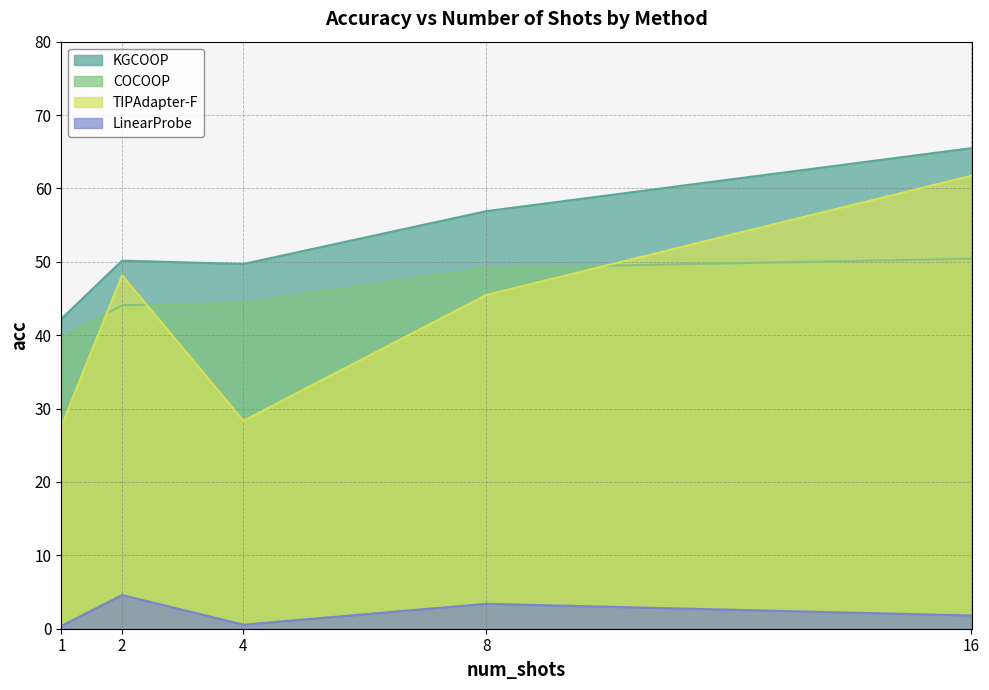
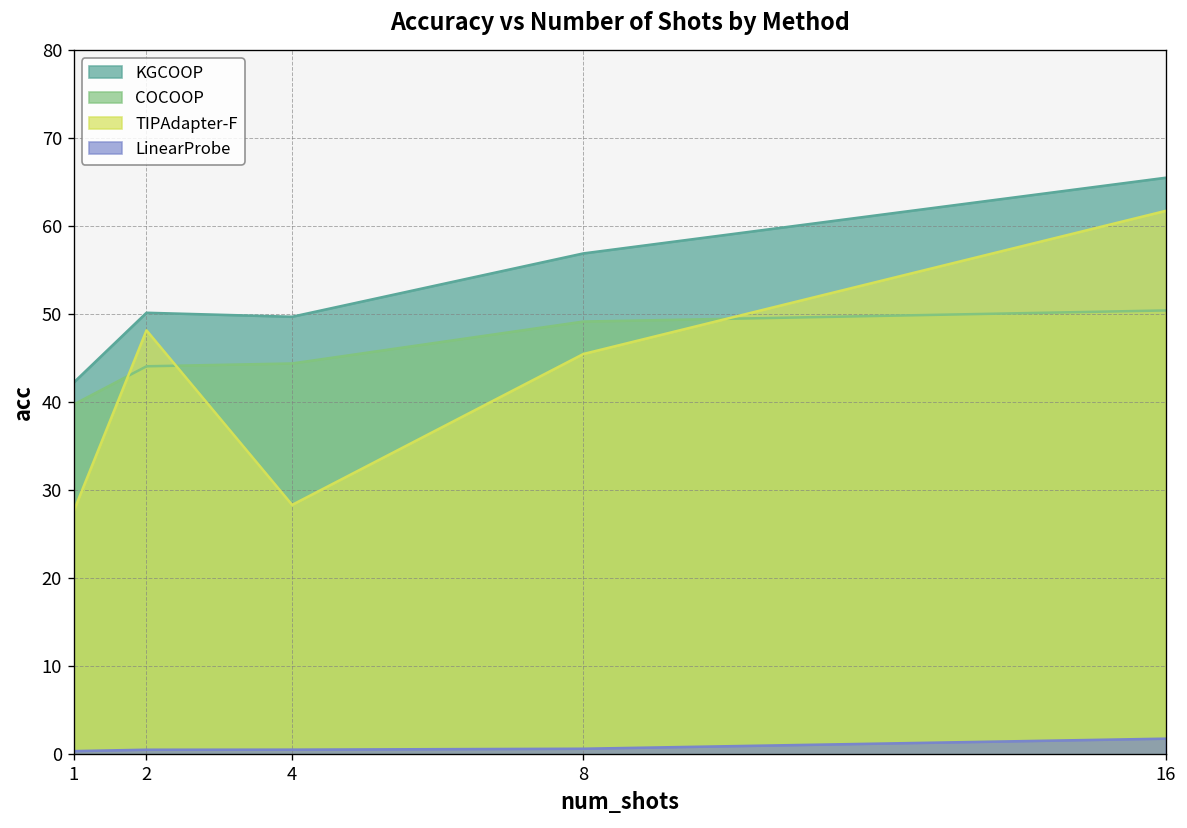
LinearProbe, 2: 5 -> 1
LinearProbe, 8: 3 -> 1
